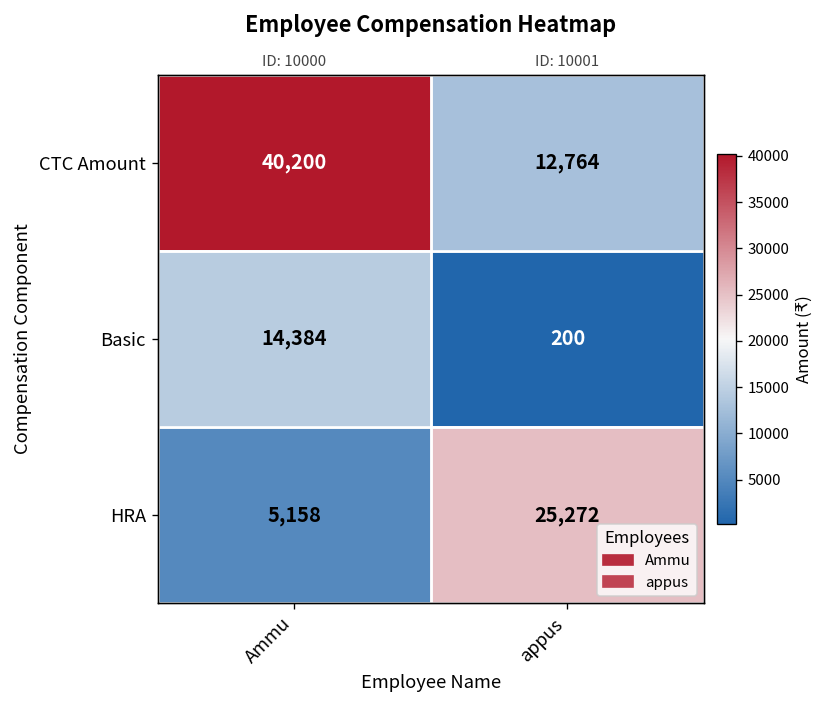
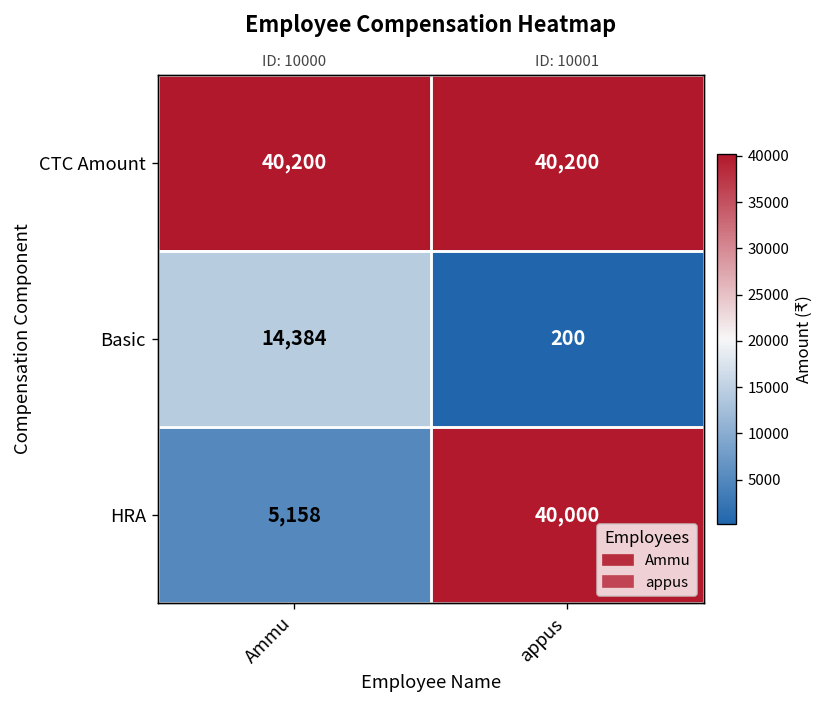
CTC Amount, appus: 12,764 -> 40,200
HRA, appus: 25,272 -> 40,000
